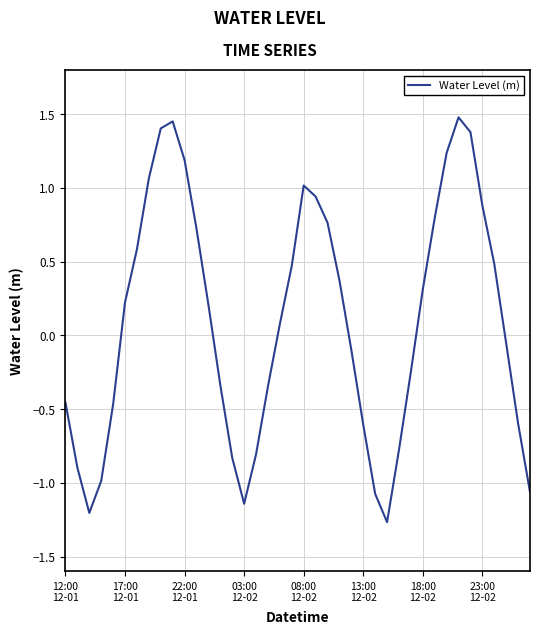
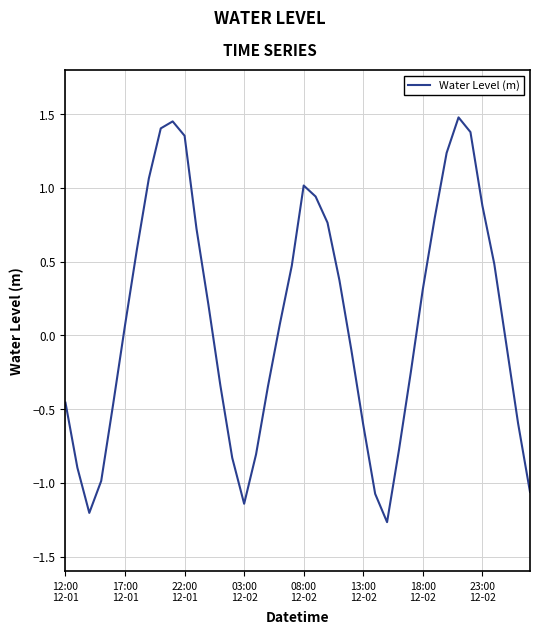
17:00 12-01: 0.22 -> 0.07
22:00 12-01: 1.19 -> 1.35
